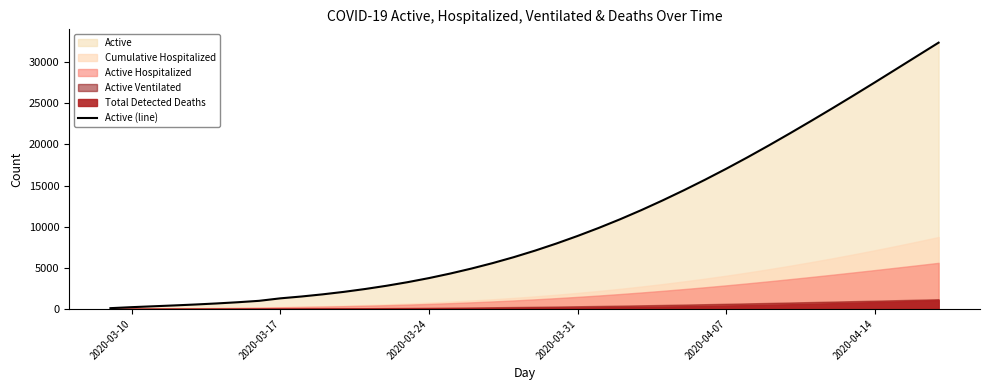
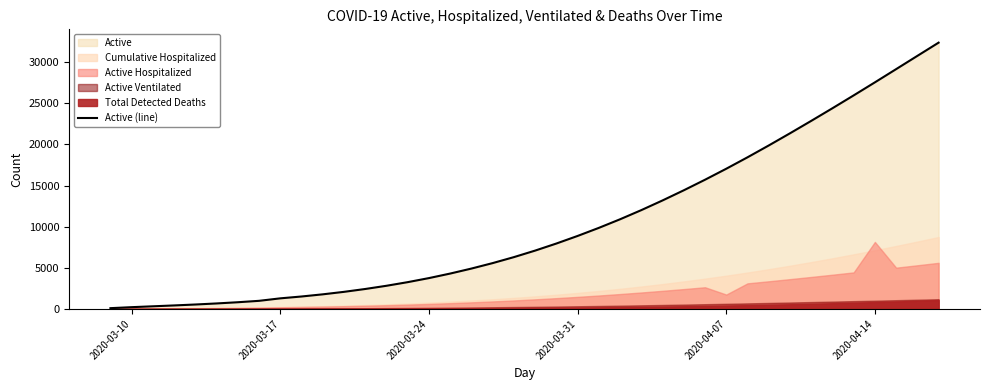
Active Hospitalized, 2020-04-07: 3000 -> 2000
Active Hospitalized, 2020-04-14: 5000 -> 8000
